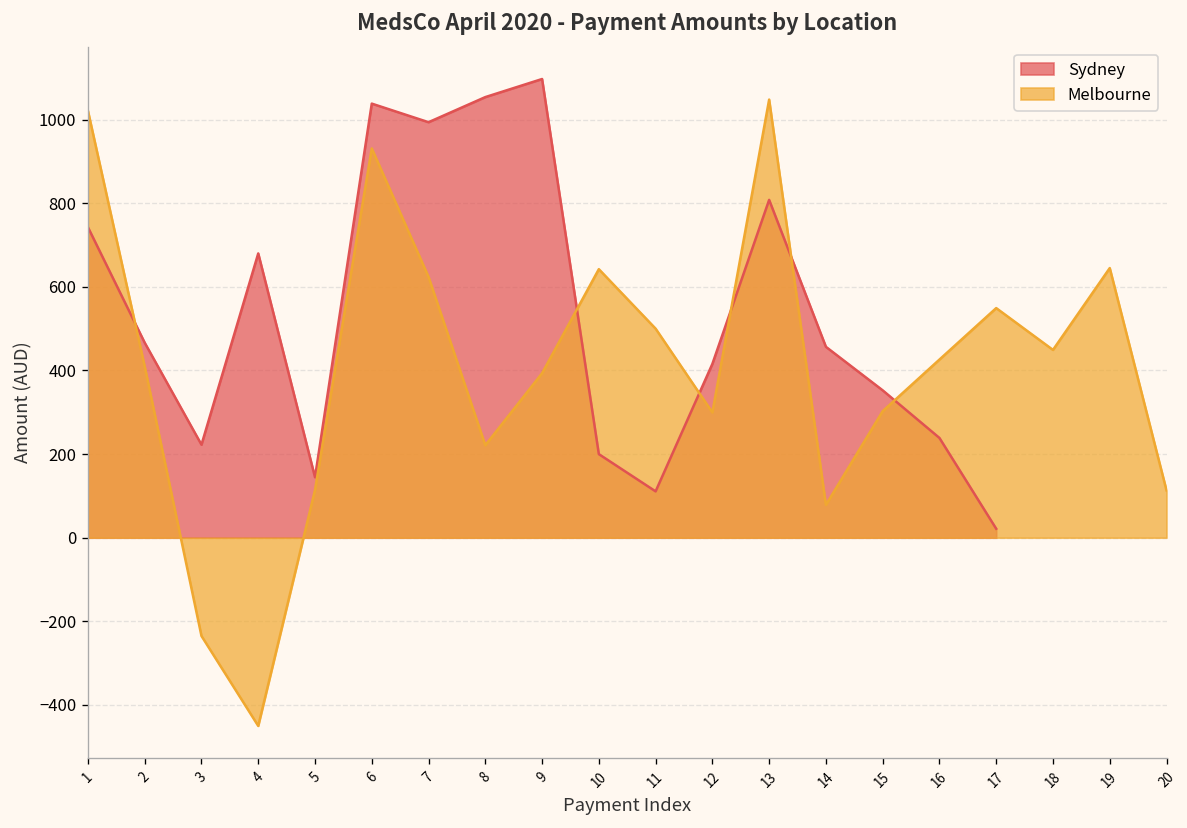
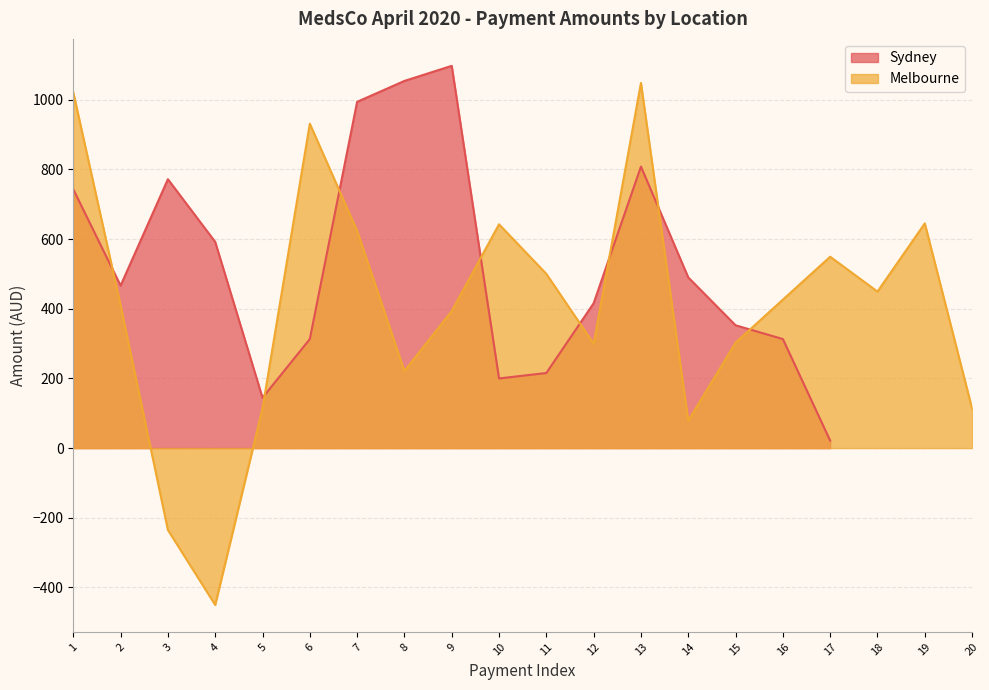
Sydney, 3: 220 -> 770
Sydney, 4: 680 -> 590
Sydney, 6: 1040 -> 310
Sydney, 11: 110 -> 220
Sydney, 14: 460 -> 490
Sydney, 16: 240 -> 310
